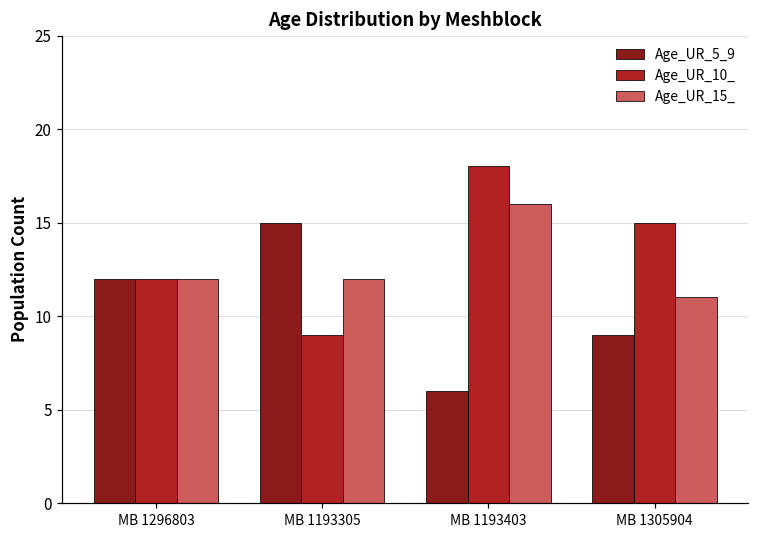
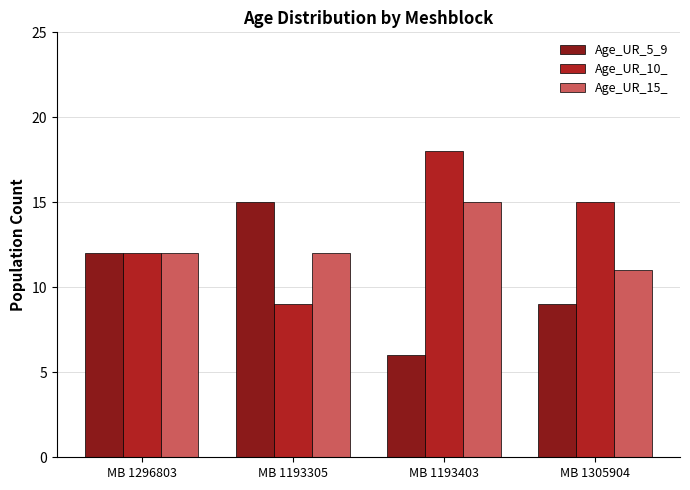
Age_UR_15_, MB 1193403: 16 -> 15
